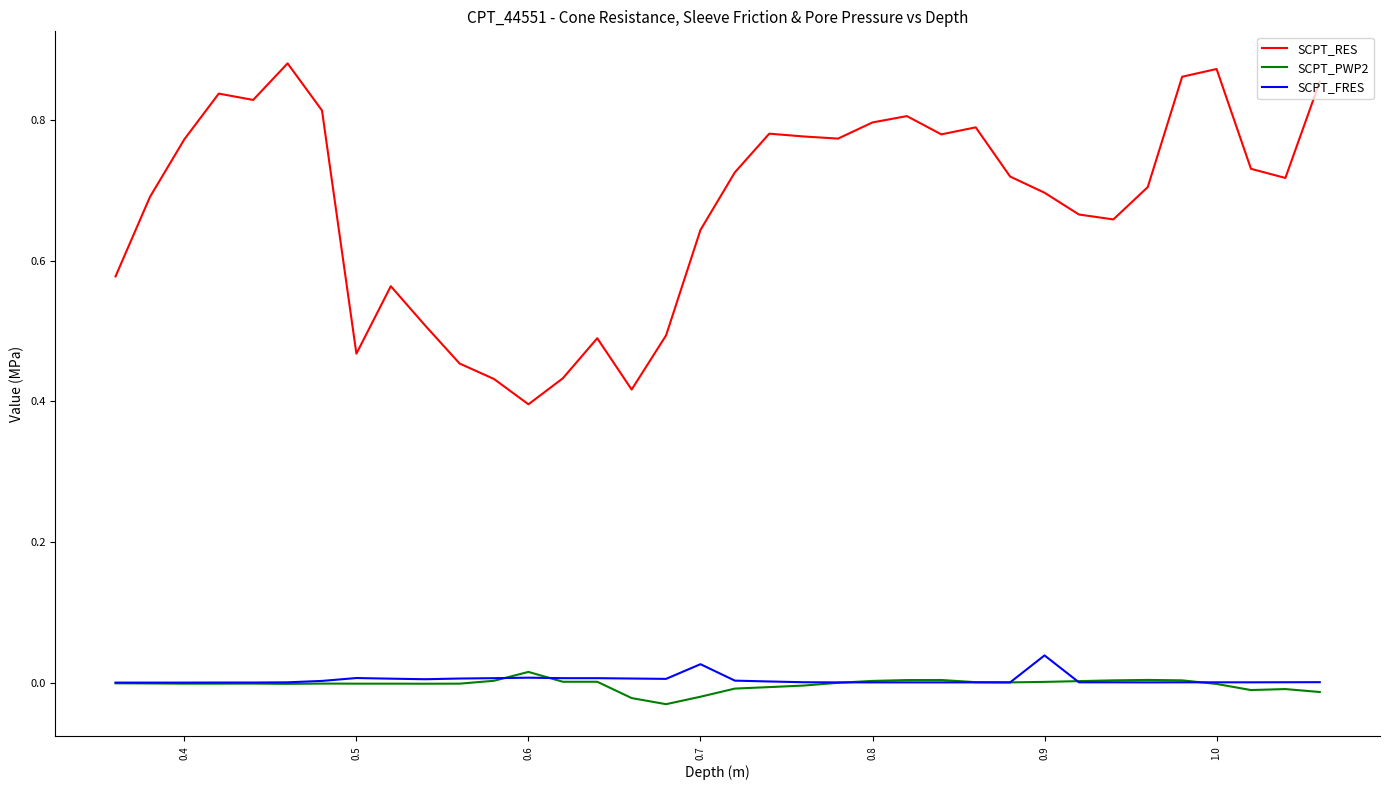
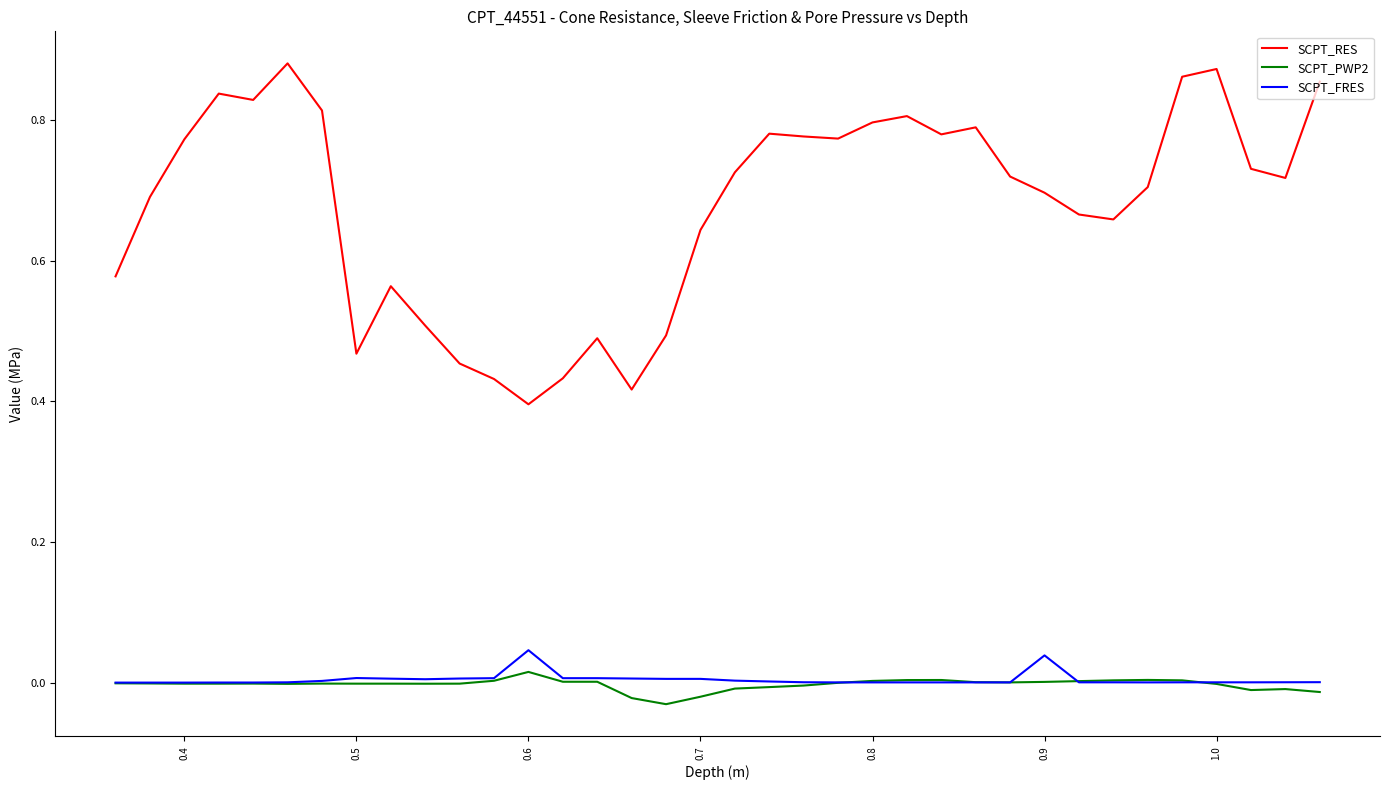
SCPT_FRES, 0.6: 0.01 -> 0.05
SCPT_FRES, 0.7: 0.03 -> 0.01
